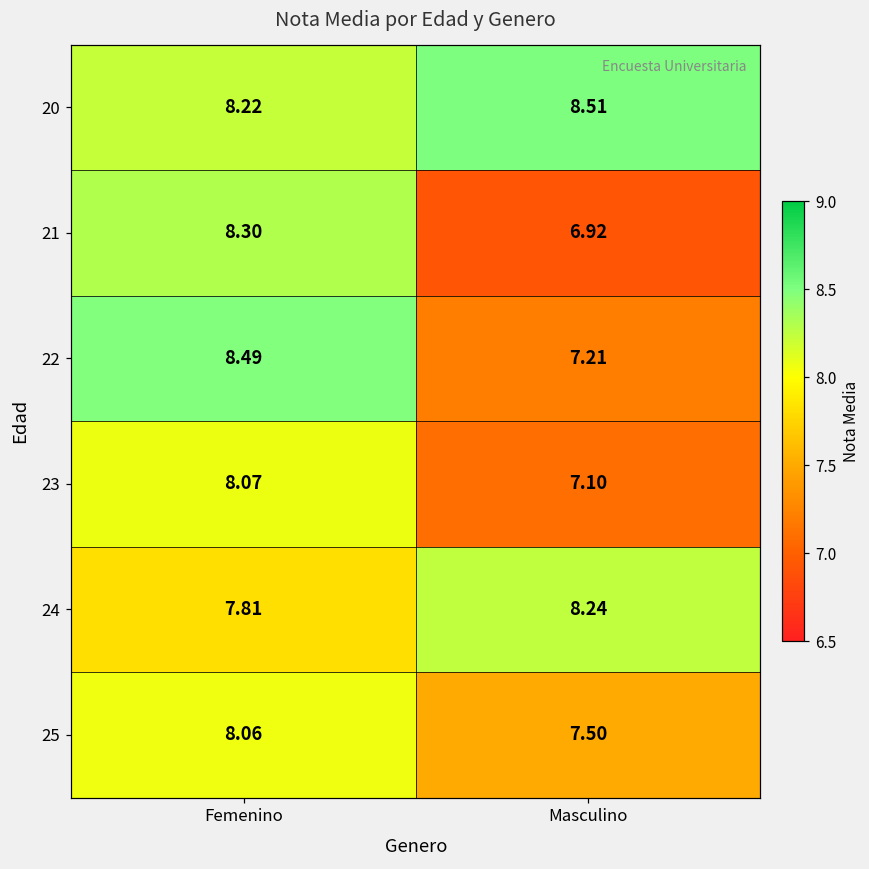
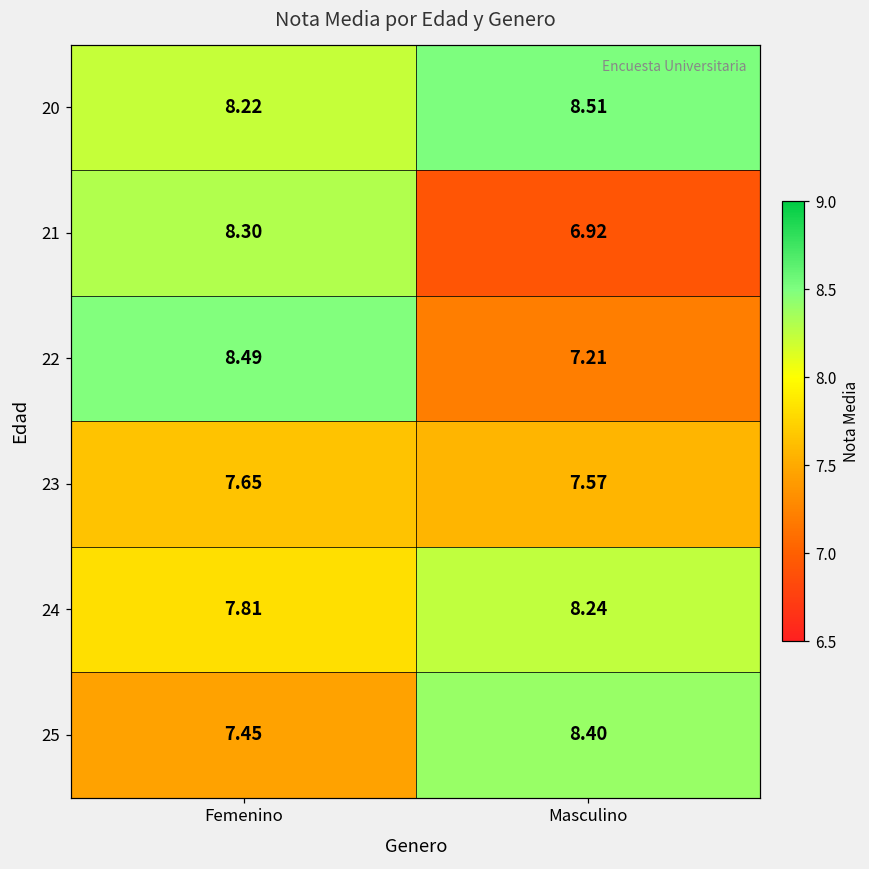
23, Femenino: 8.07 -> 7.65
23, Masculino: 7.10 -> 7.57
25, Femenino: 8.06 -> 7.45
25, Masculino: 7.50 -> 8.40
